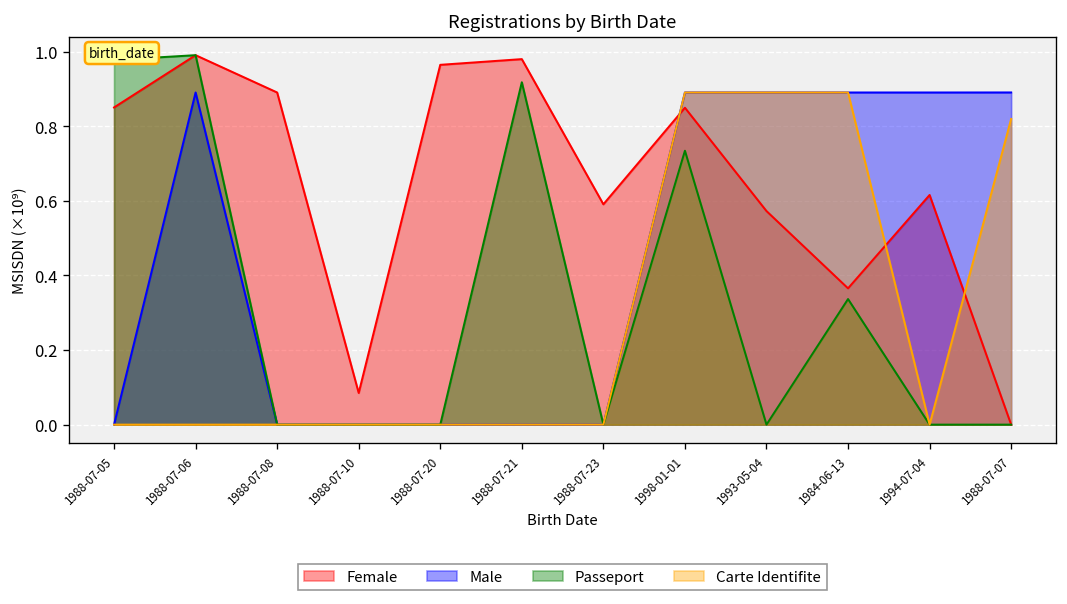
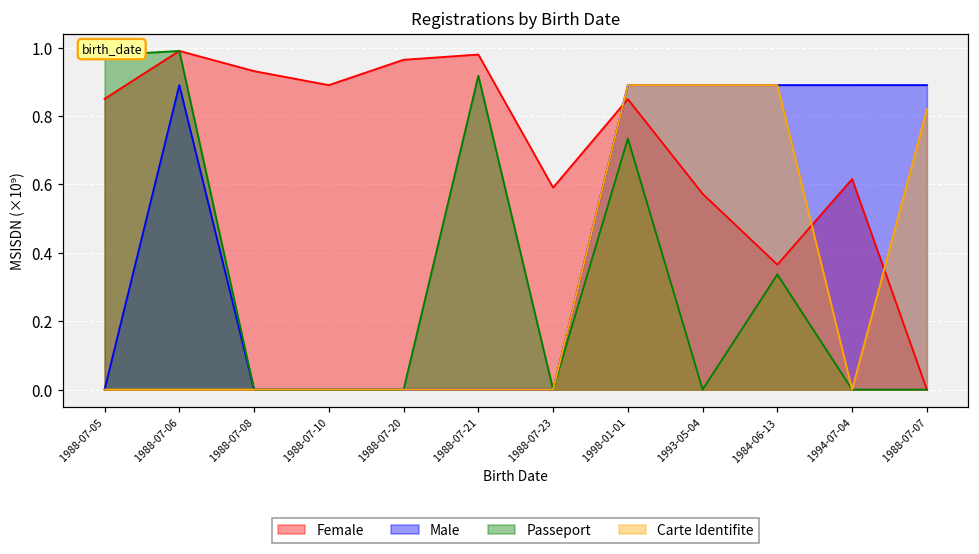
Female, 1988-07-08: 0.89 -> 0.93
Female, 1988-07-10: 0.08 -> 0.89
